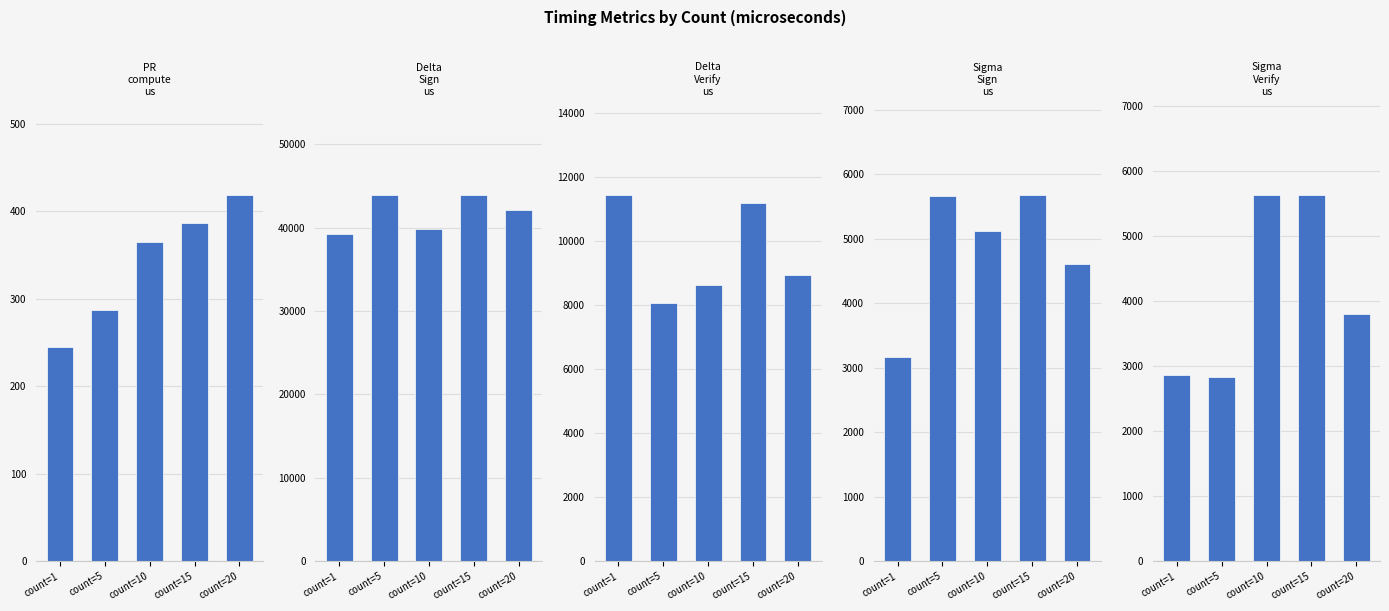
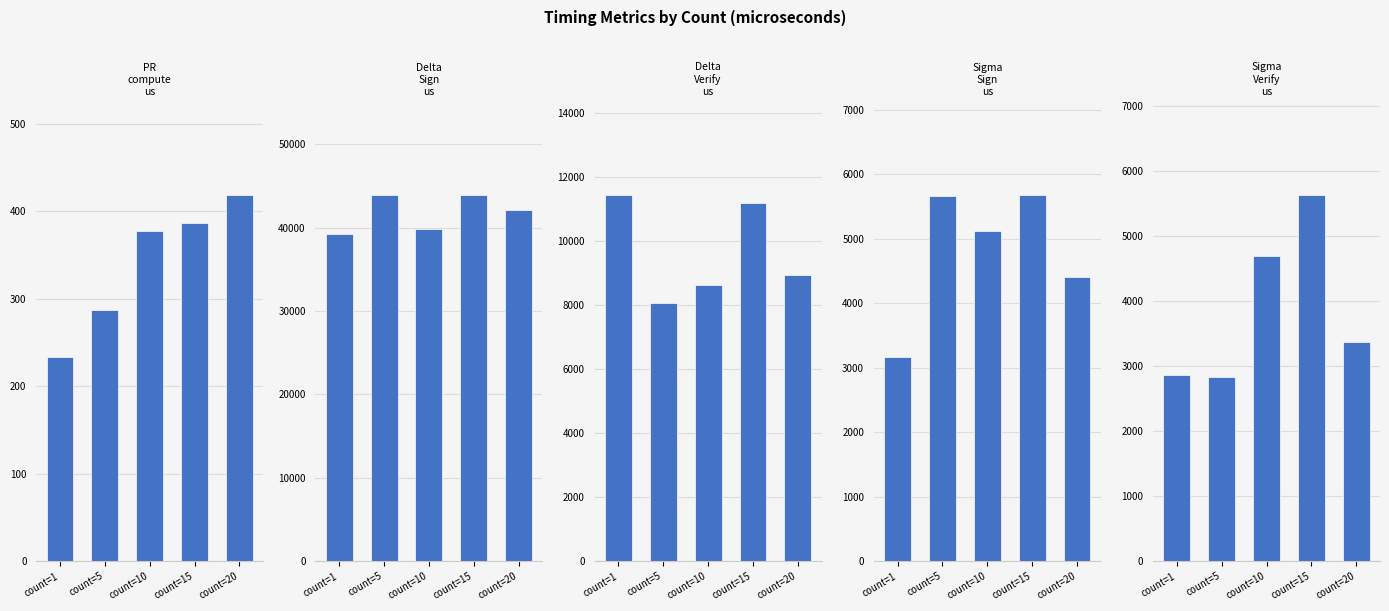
PR compute us, count=1: 250 -> 230
PR compute us, count=10: 370 -> 380
Sigma Sign us, count=20: 4600 -> 4400
Sigma Verify us, count=10: 5600 -> 4700
Sigma Verify us, count=20: 3800 -> 3400
